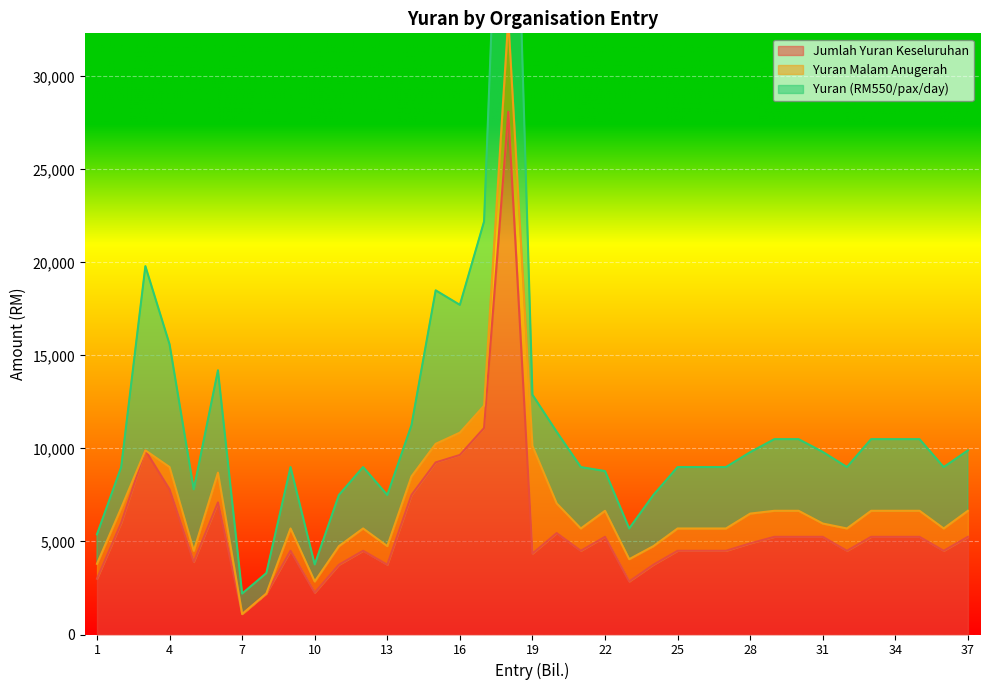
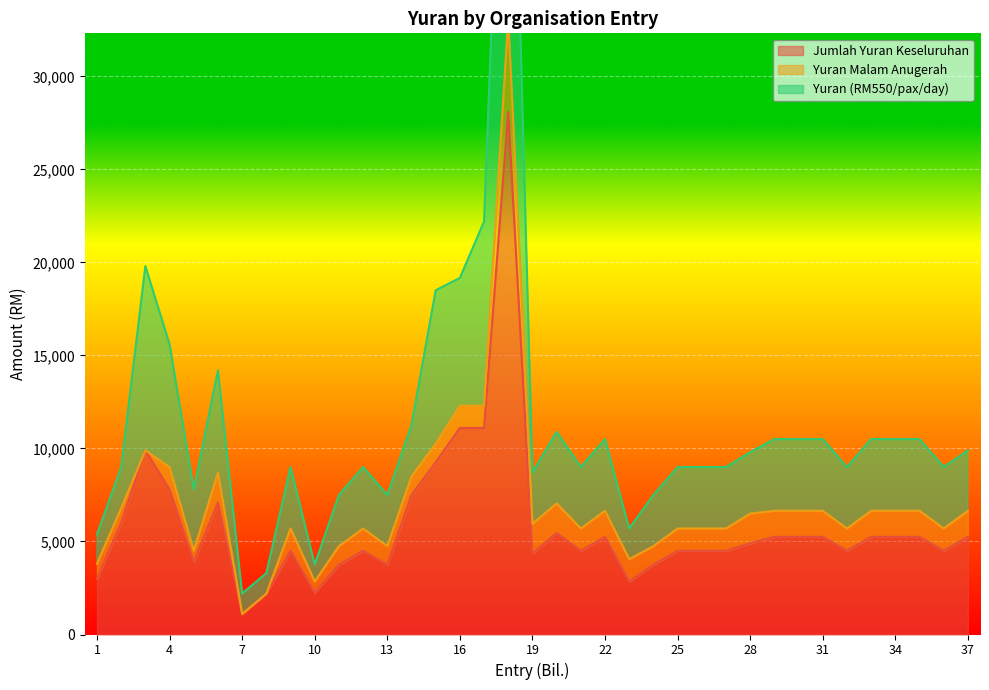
Jumlah Yuran Keseluruhan, 16: 9,700 -> 11,100
Yuran Malam Anugerah, 19: 5,800 -> 1,600
Yuran (RM550/pax/day), 22: 2,100 -> 3,900
Yuran Malam Anugerah, 31: 700 -> 1,400
